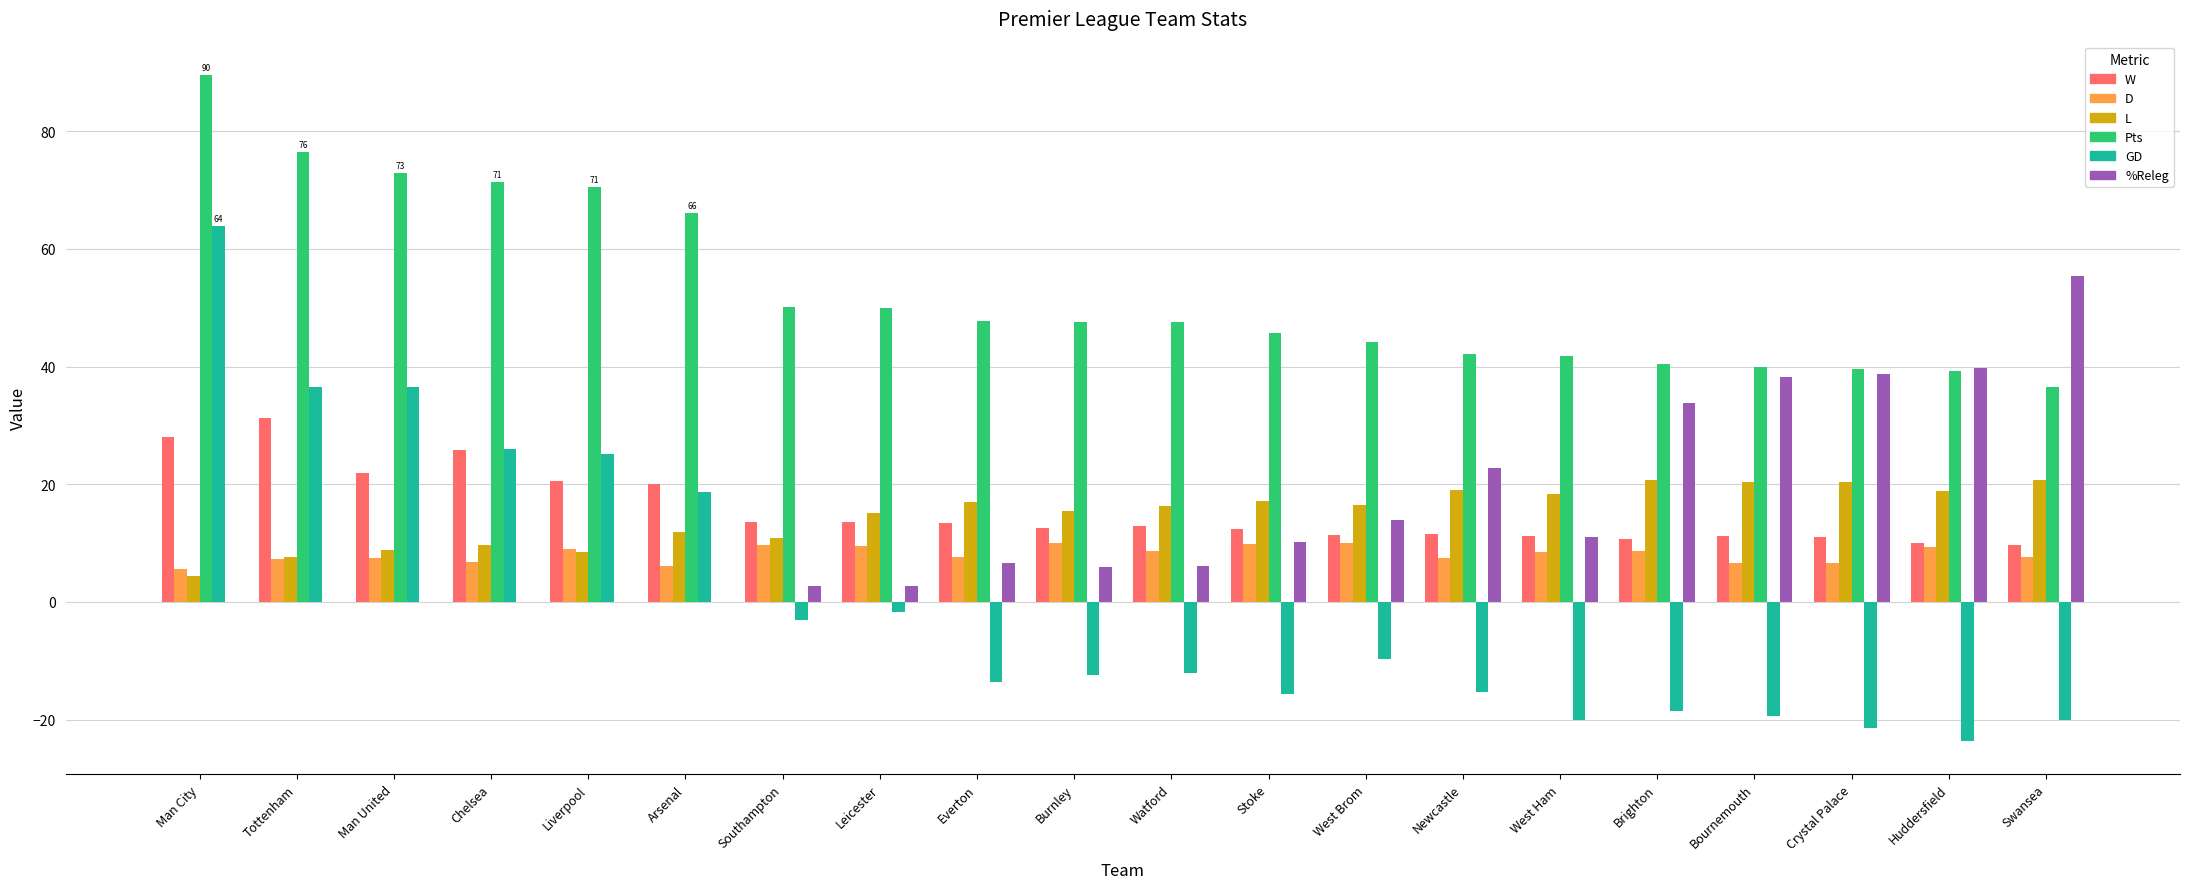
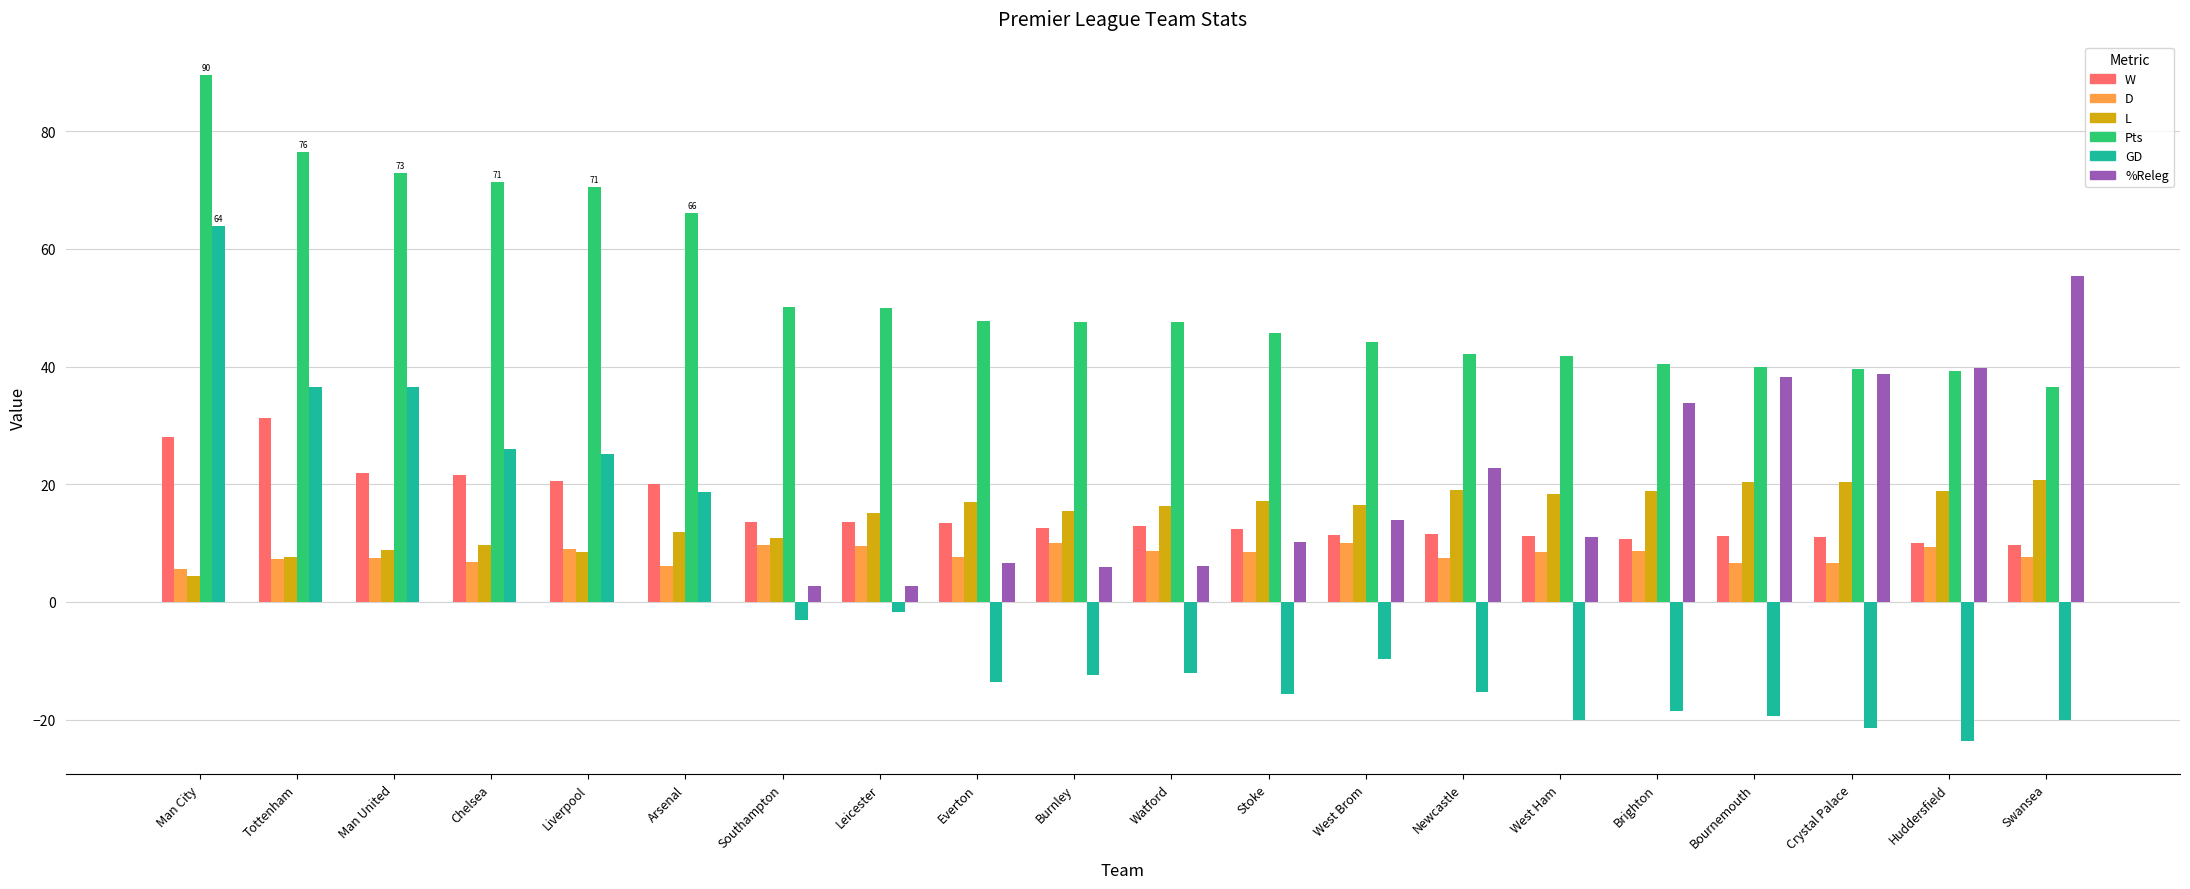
W, Chelsea: 26 -> 22
D, Stoke: 10 -> 8
L, Brighton: 21 -> 19
